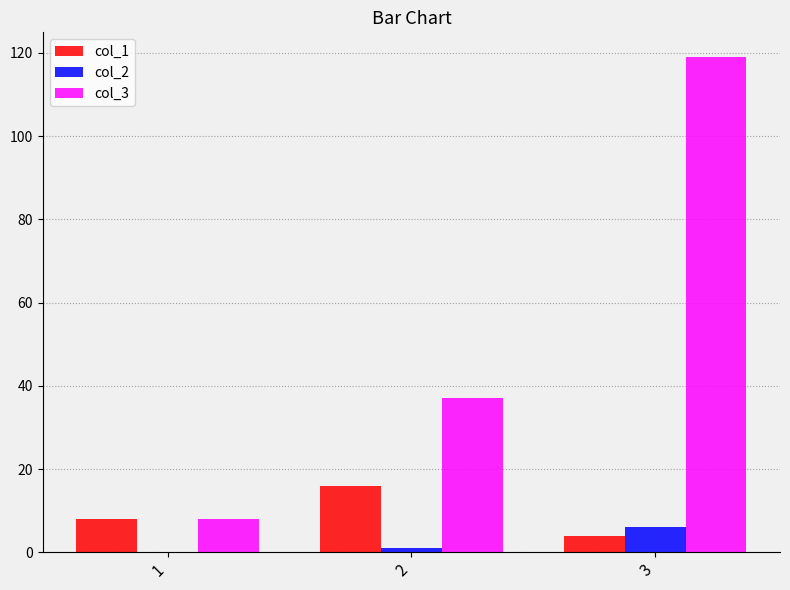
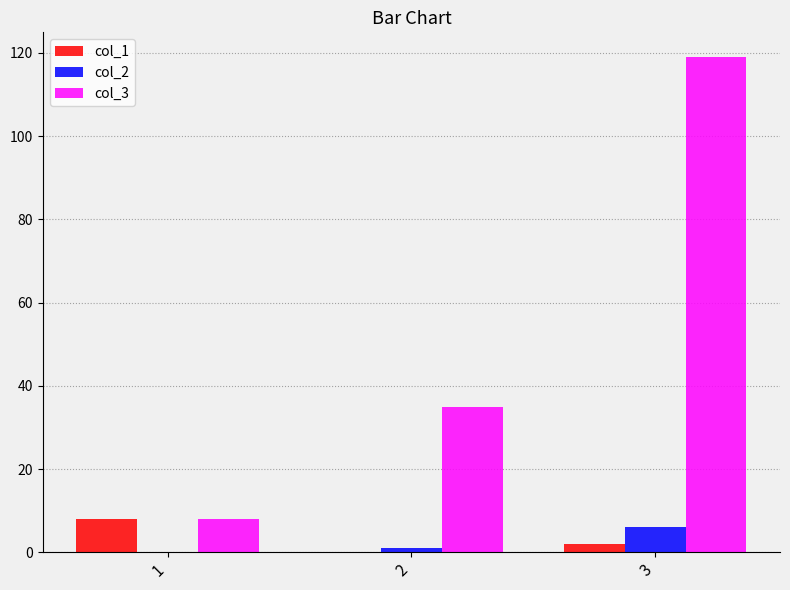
col_1, 2: 16 -> 0
col_3, 2: 37 -> 35
col_1, 3: 4 -> 2
